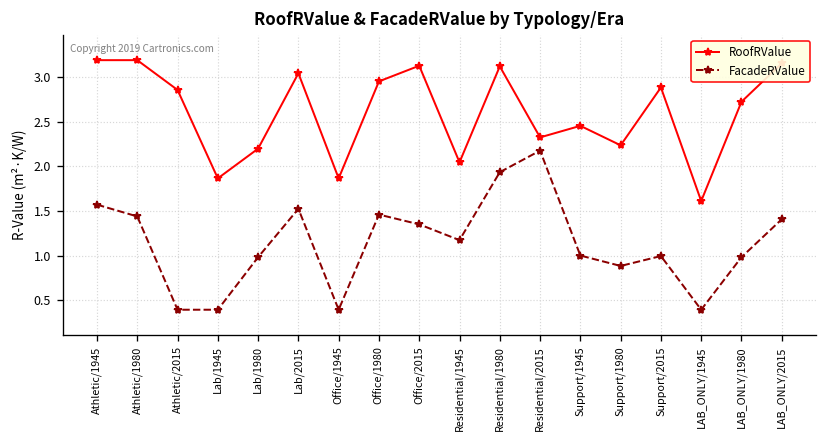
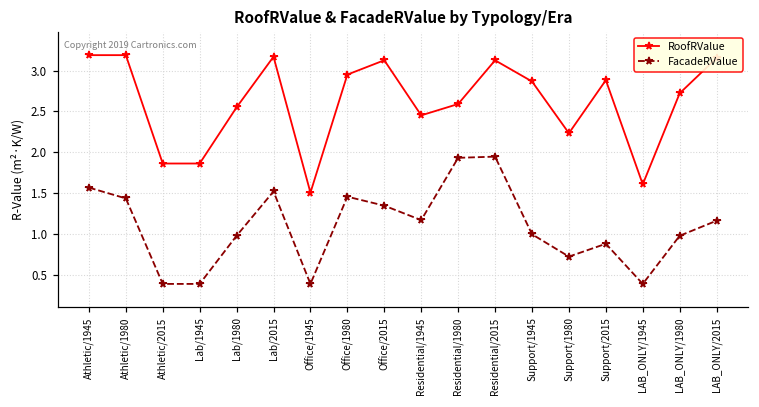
RoofRValue, Athletic/2015: 2.9 -> 1.9
RoofRValue, Lab/1980: 2.2 -> 2.6
RoofRValue, Lab/2015: 3.0 -> 3.2
RoofRValue, Office/1945: 1.9 -> 1.5
RoofRValue, Residential/1945: 2.0 -> 2.5
RoofRValue, Residential/1980: 3.1 -> 2.6
RoofRValue, Residential/2015: 2.3 -> 3.1
FacadeRValue, Residential/2015: 2.2 -> 1.9
RoofRValue, Support/1945: 2.5 -> 2.9
FacadeRValue, Support/1980: 0.9 -> 0.7
FacadeRValue, Support/2015: 1.0 -> 0.9
FacadeRValue, LAB_ONLY/2015: 1.4 -> 1.2
